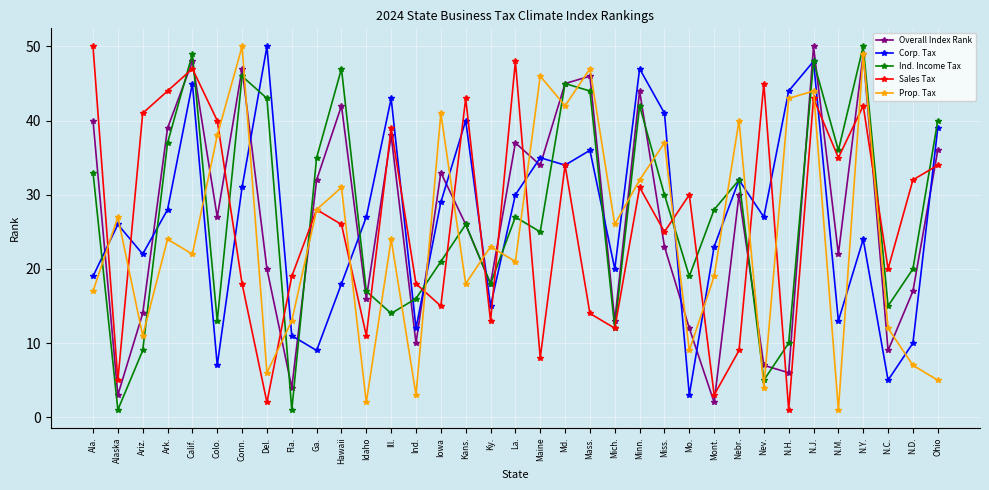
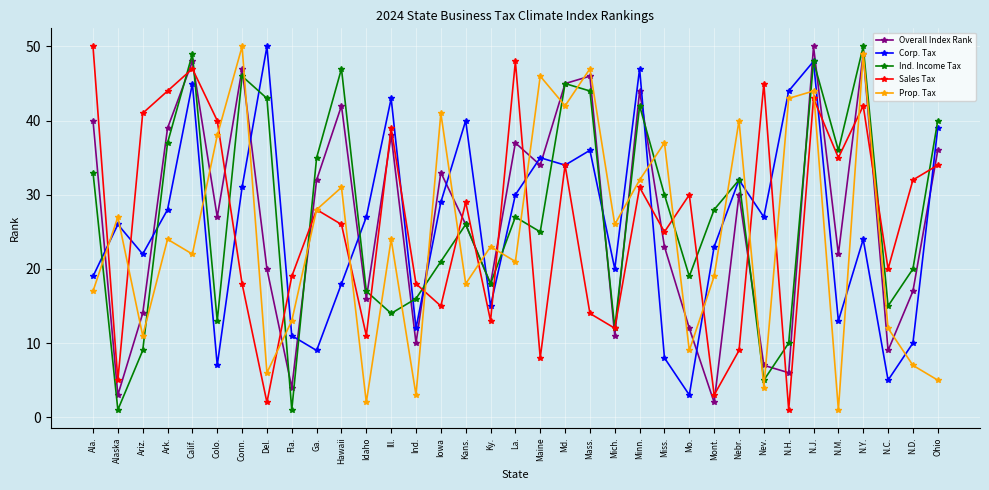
Sales Tax, Kans.: 43 -> 29
Overall Index Rank, Mich.: 13 -> 11
Corp. Tax, Miss.: 41 -> 8
